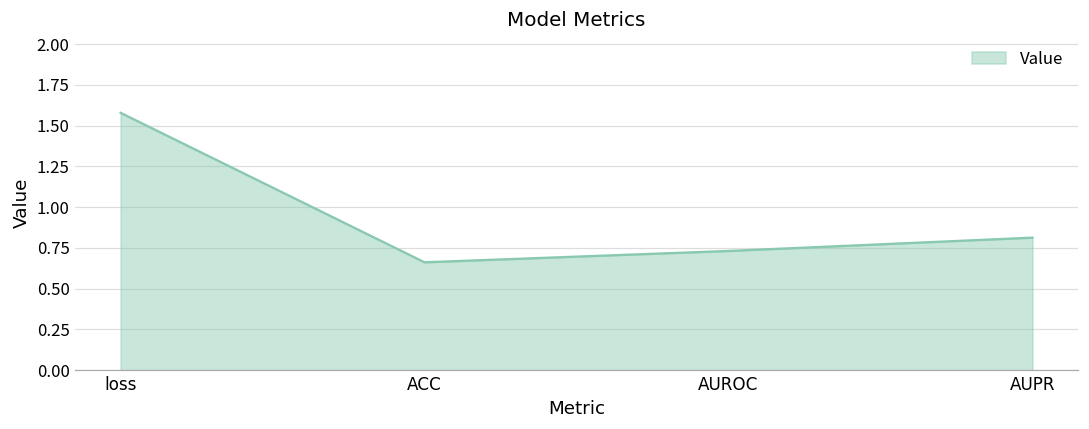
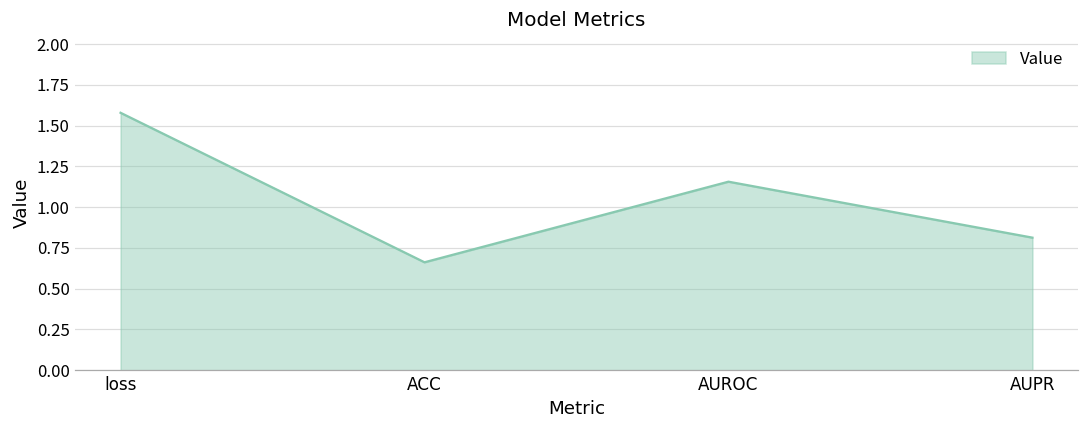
AUROC: 0.73 -> 1.16
